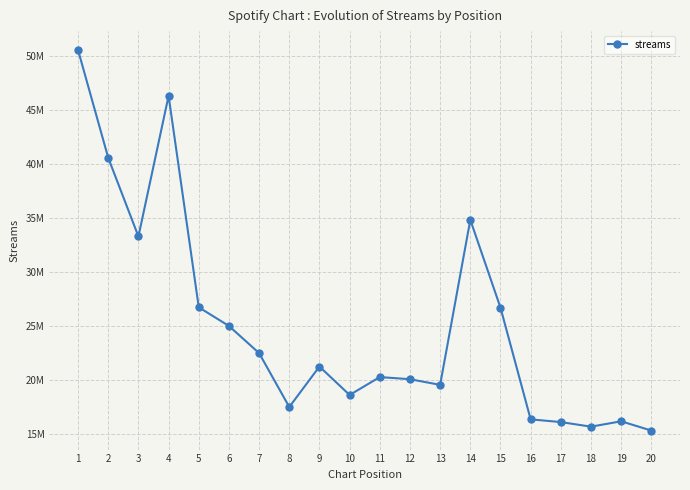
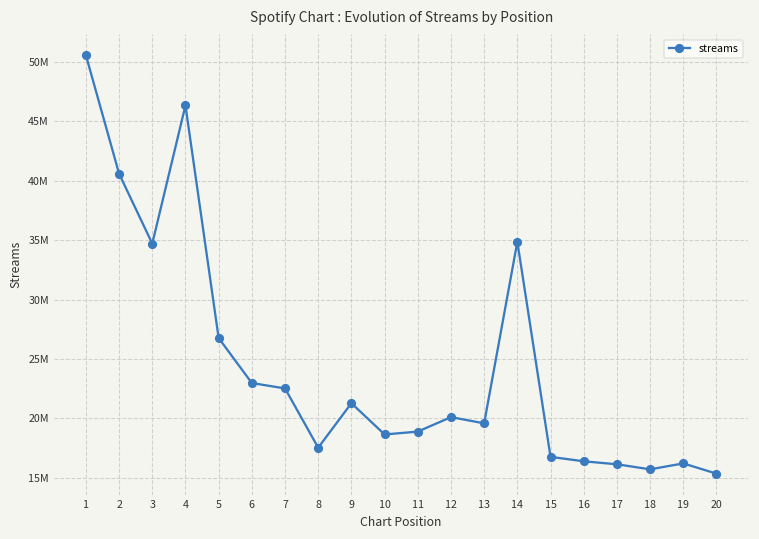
3: 33300000 -> 34700000
6: 25000000 -> 23000000
11: 20300000 -> 18900000
15: 26700000 -> 16800000
